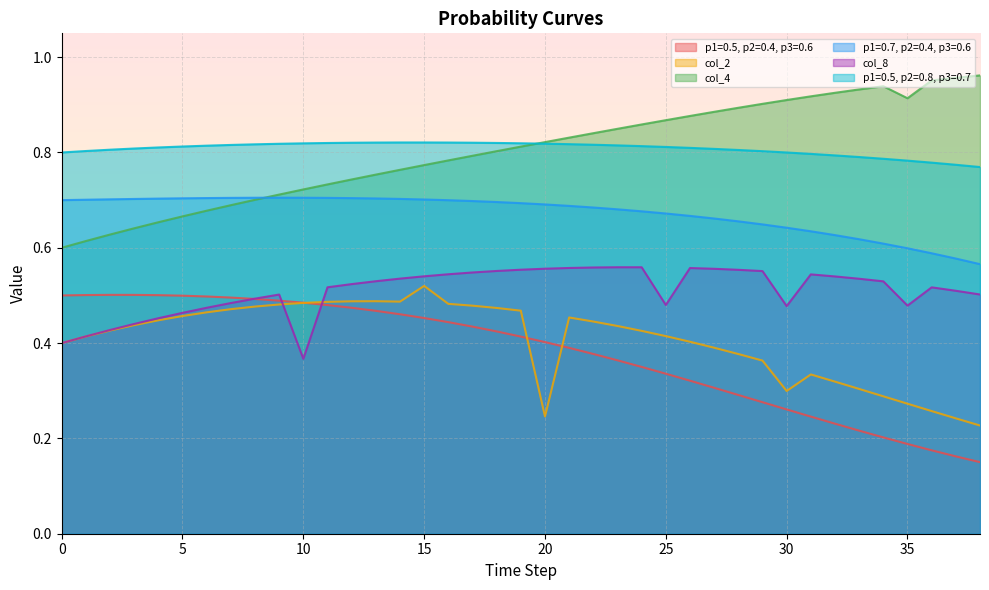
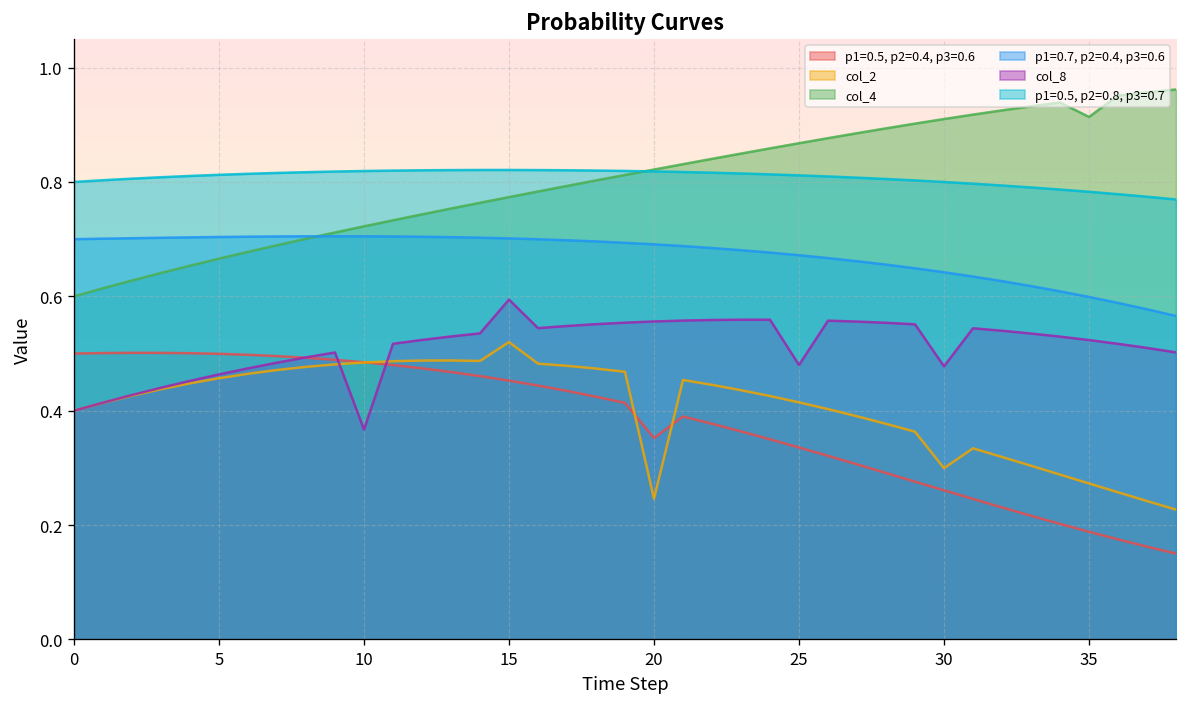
col_8, 15: 0.54 -> 0.59
p1=0.5, p2=0.4, p3=0.6, 20: 0.40 -> 0.35
col_8, 35: 0.48 -> 0.52
